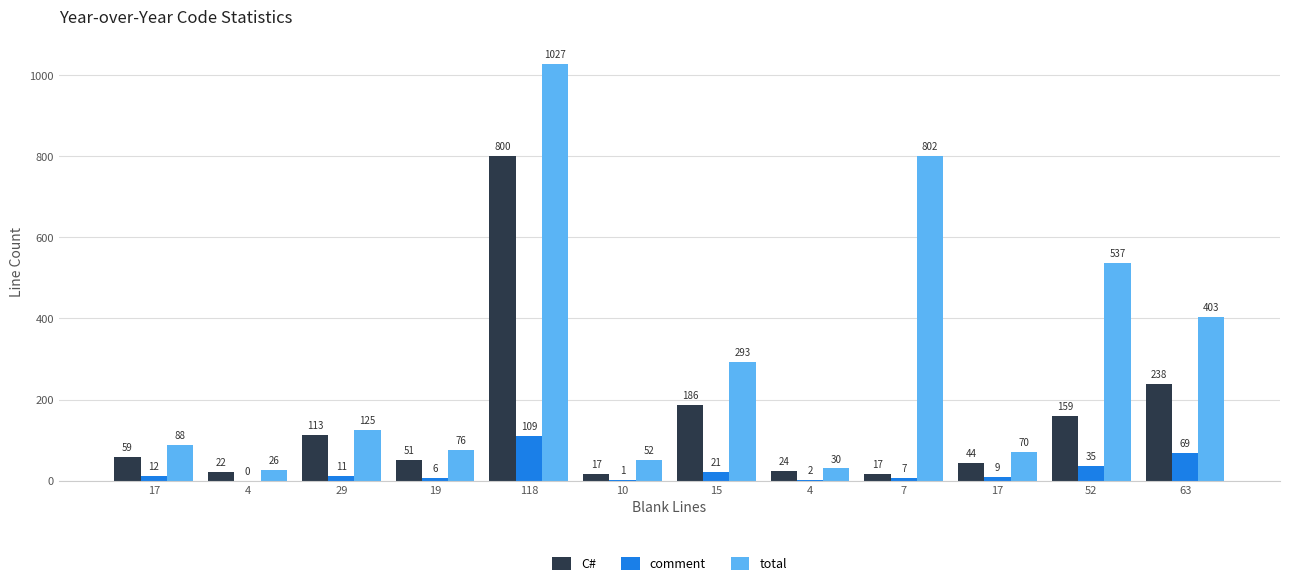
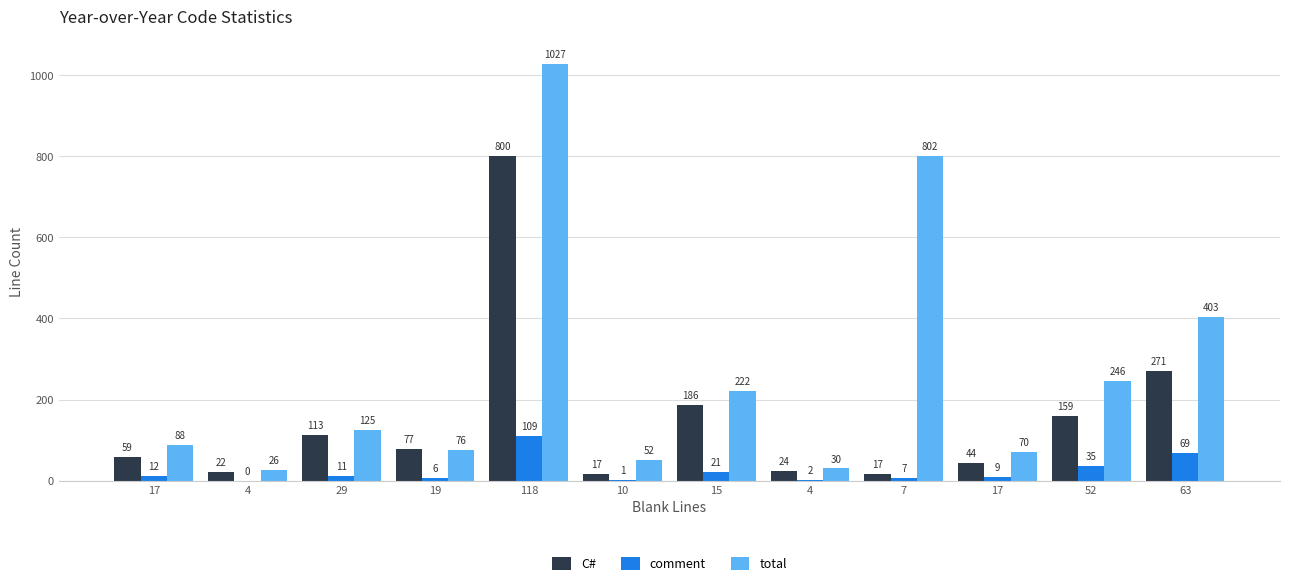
C#, 19: 51 -> 77
total, 15: 293 -> 222
total, 52: 537 -> 246
C#, 63: 238 -> 271
